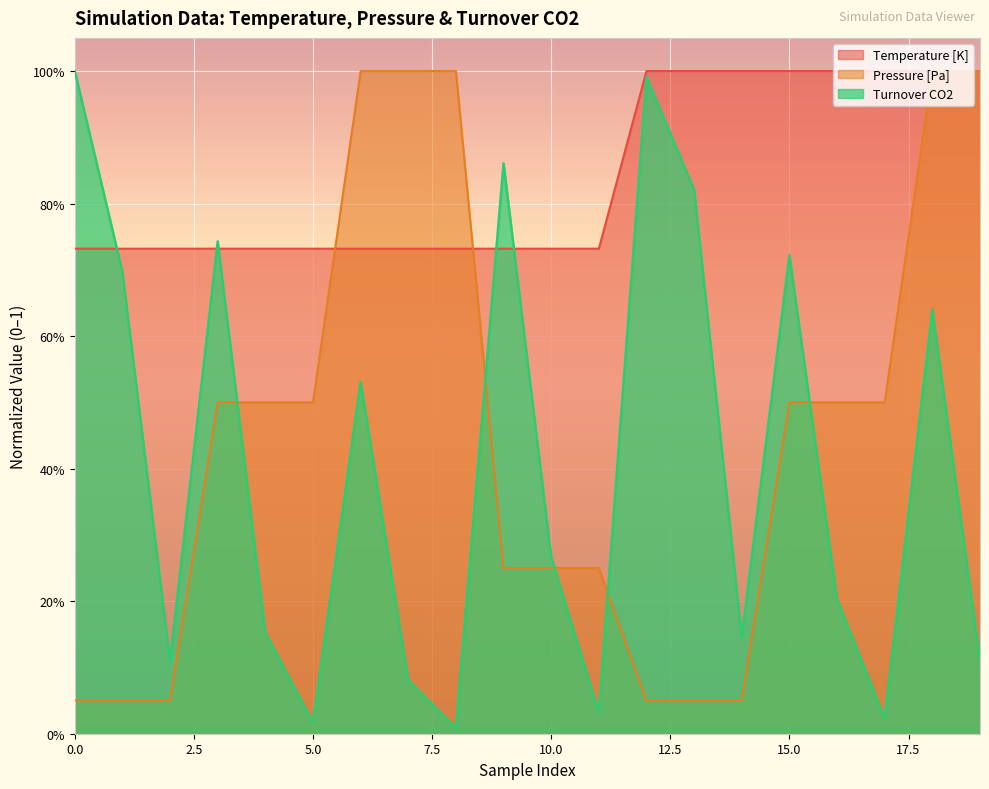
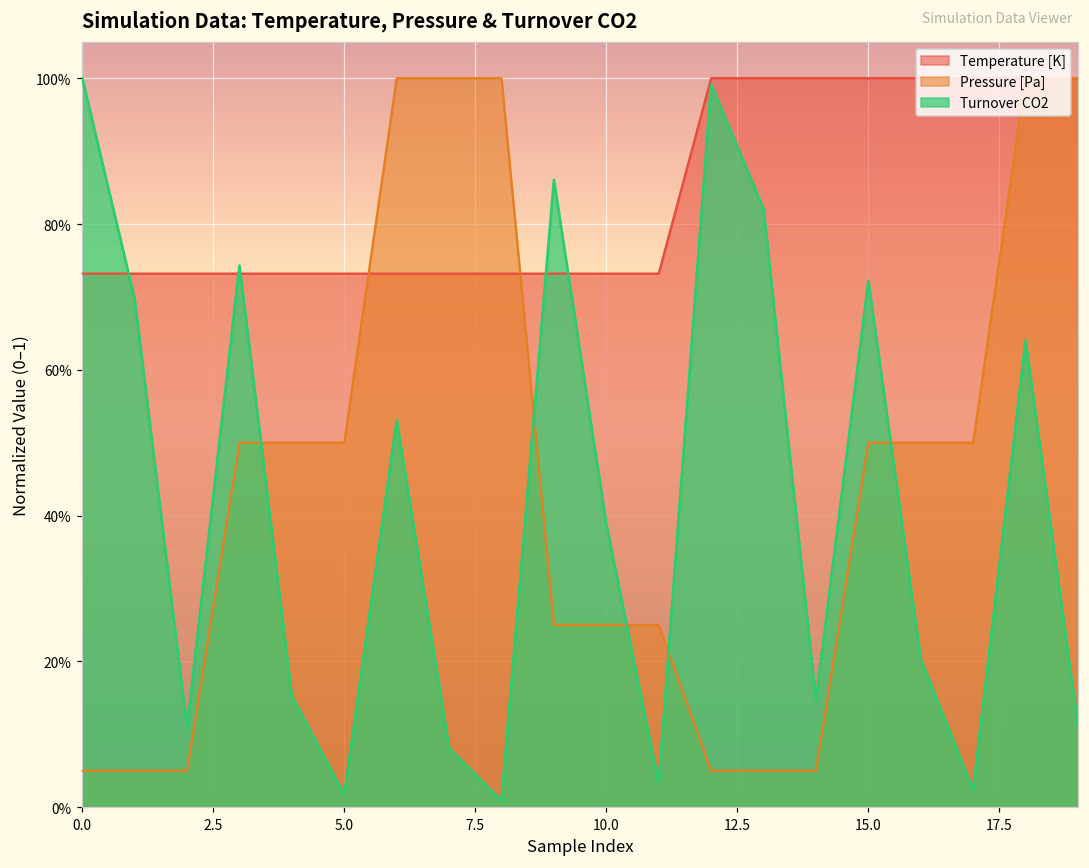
Turnover CO2, 10.0: 27% -> 39%
